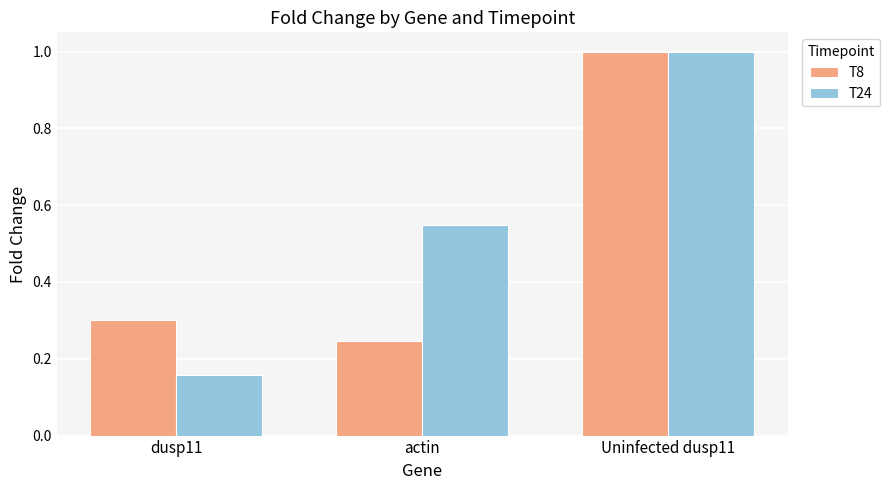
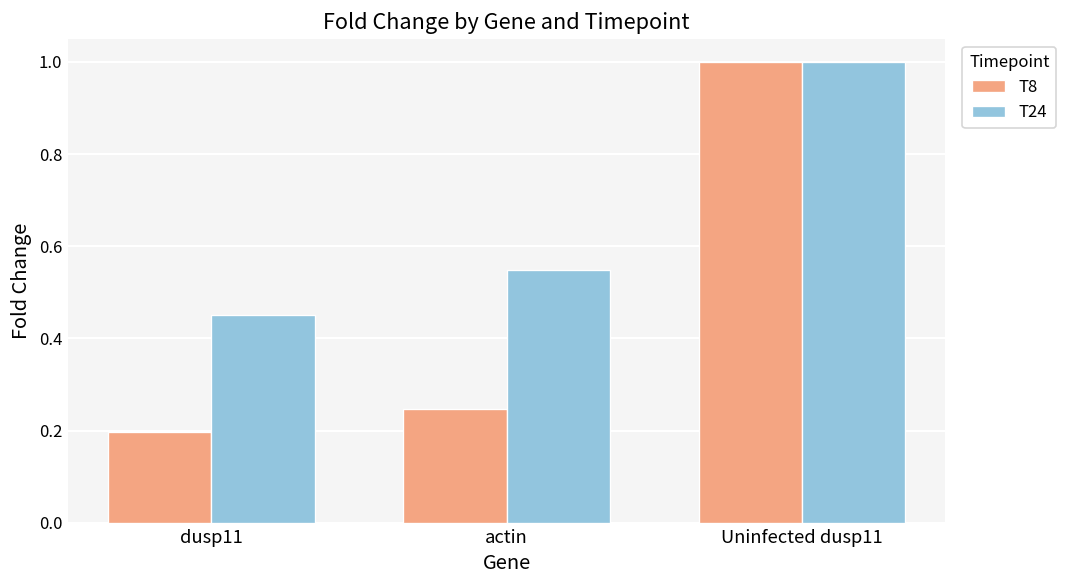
T8, dusp11: 0.30 -> 0.20
T24, dusp11: 0.16 -> 0.45
